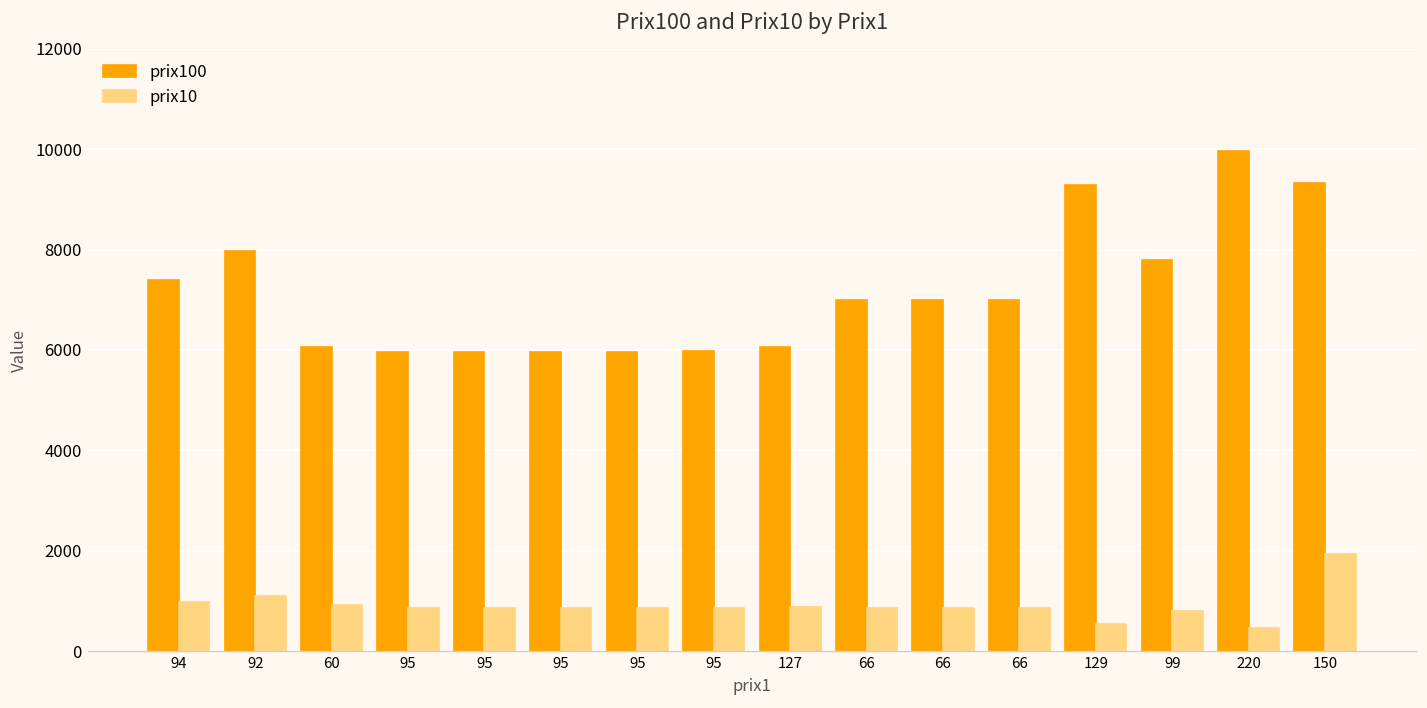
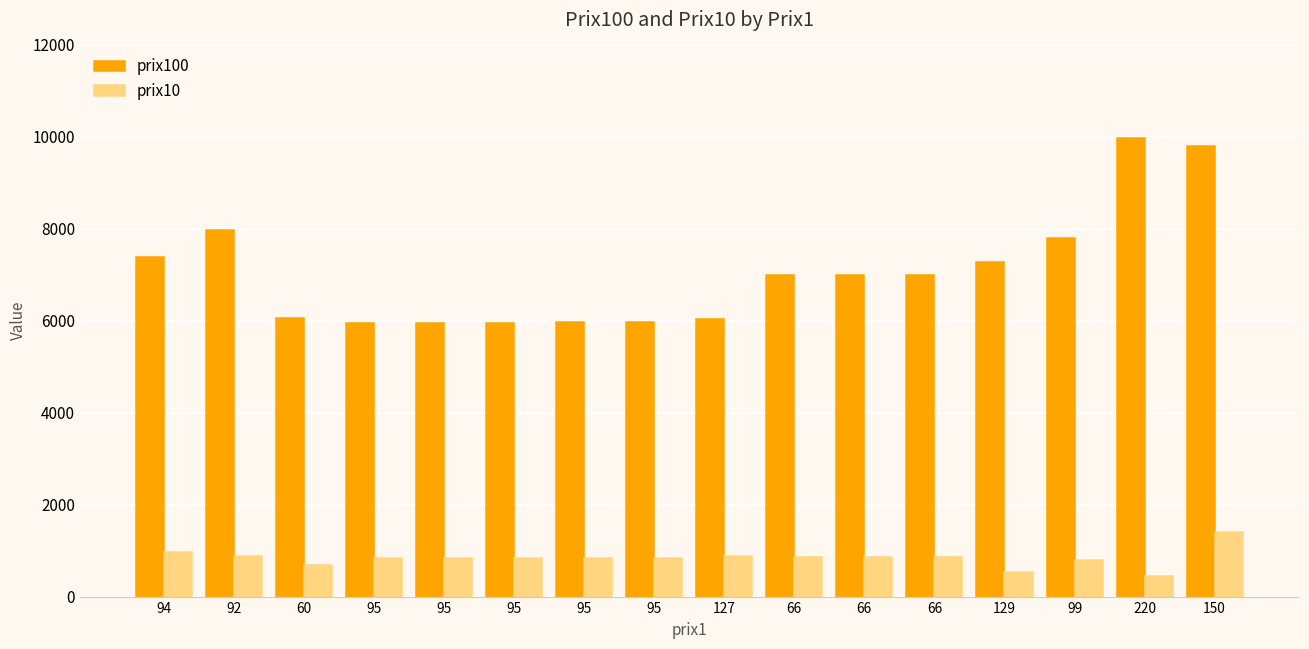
prix10, 92: 1100 -> 900
prix10, 60: 900 -> 700
prix100, 129: 9300 -> 7300
prix100, 150: 9300 -> 9800
prix10, 150: 1900 -> 1400
